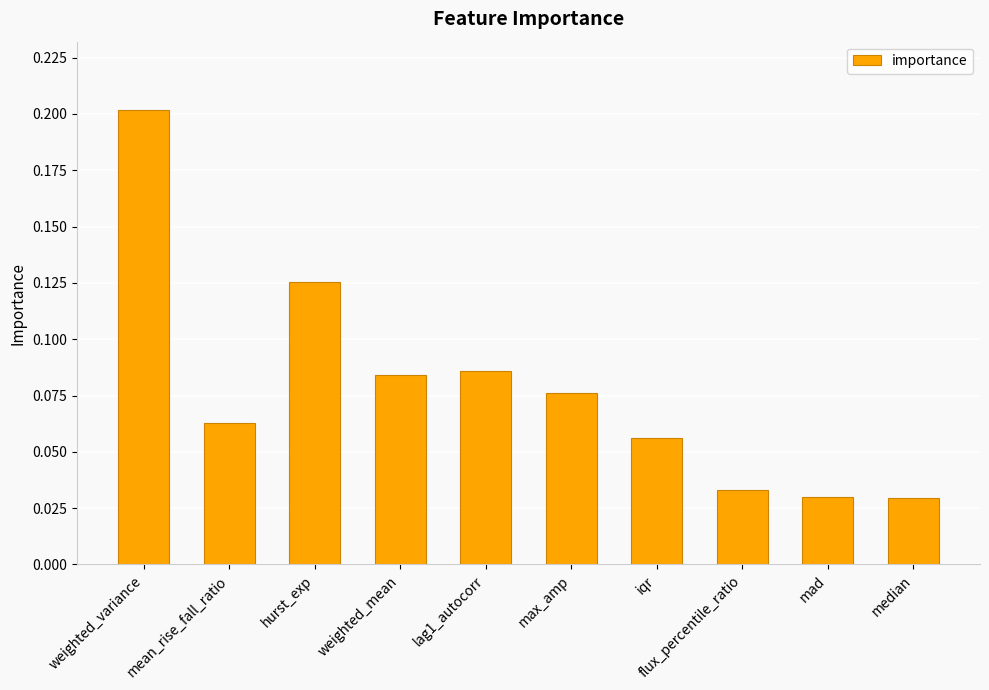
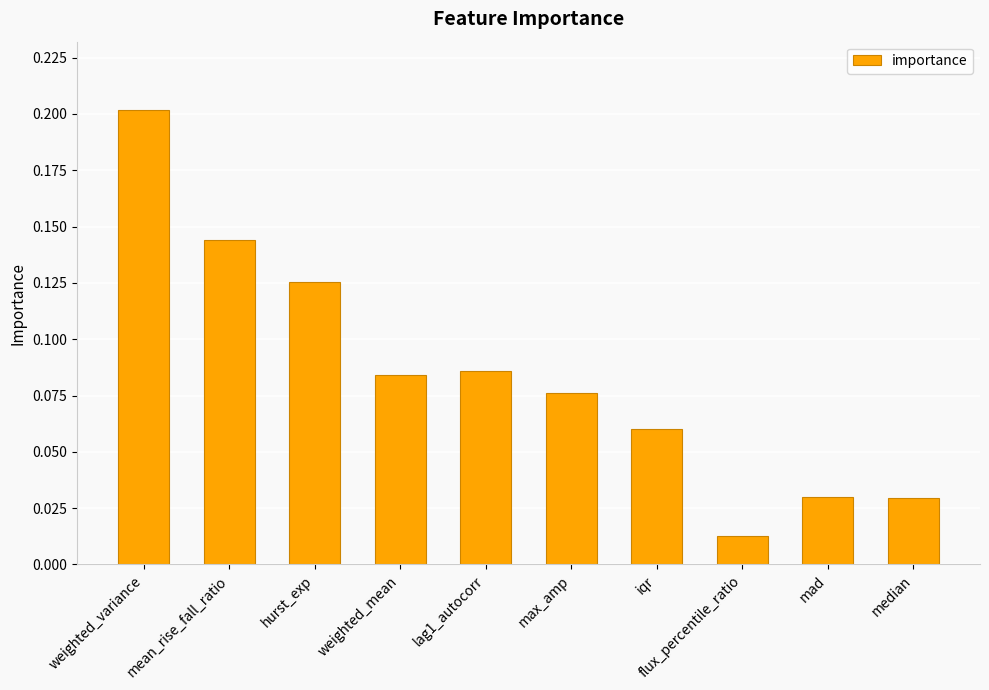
mean_rise_fall_ratio: 0.063 -> 0.144
iqr: 0.056 -> 0.060
flux_percentile_ratio: 0.033 -> 0.013
